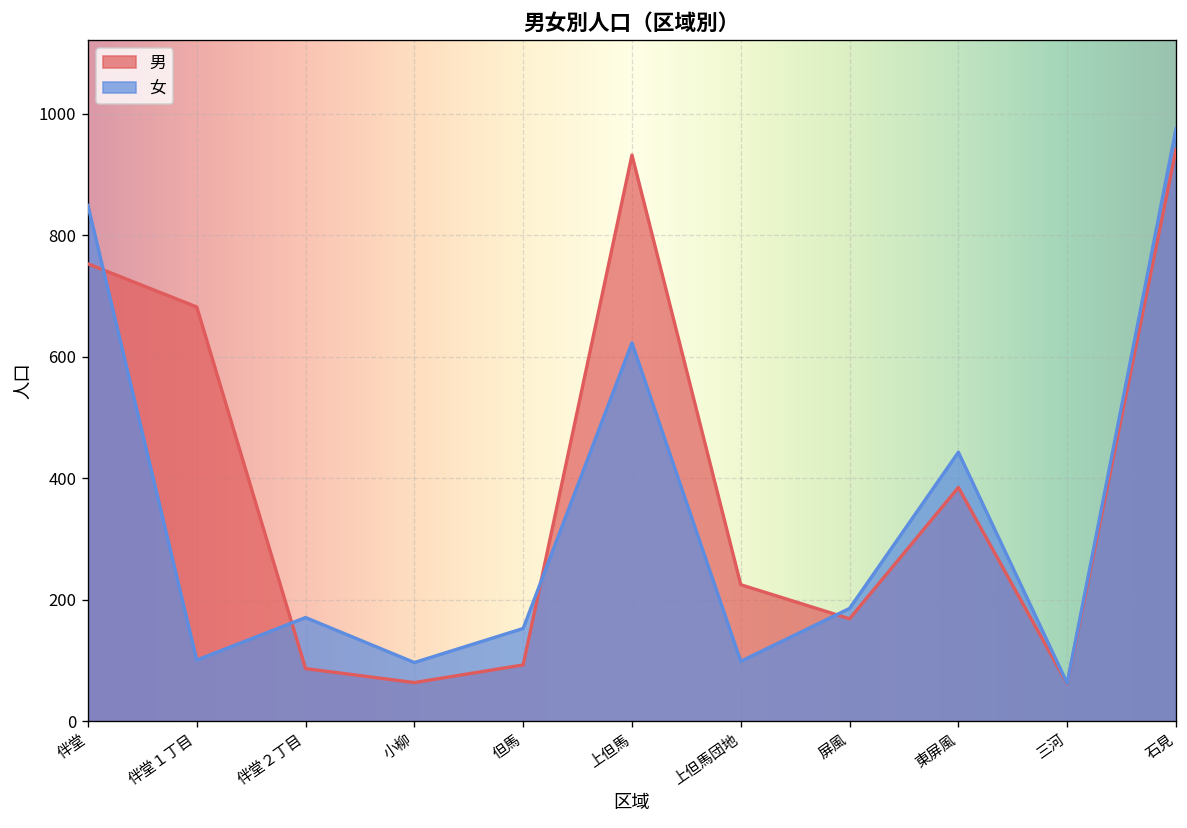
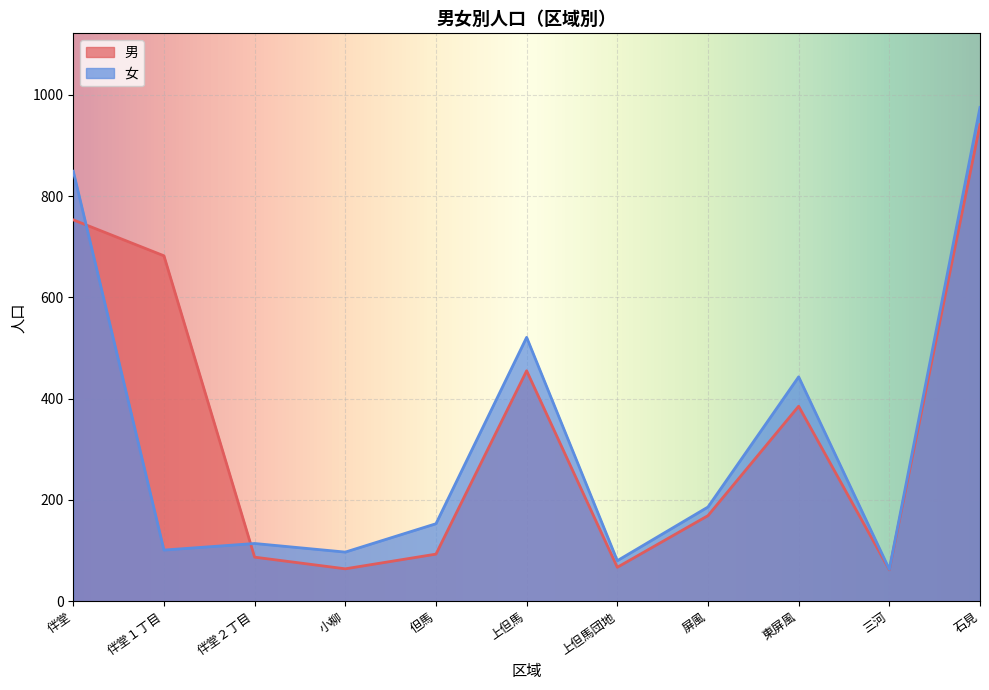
女, 伴堂２丁目: 170 -> 110
男, 上但馬: 930 -> 460
女, 上但馬: 620 -> 520
男, 上但馬団地: 230 -> 70
女, 上但馬団地: 100 -> 80
